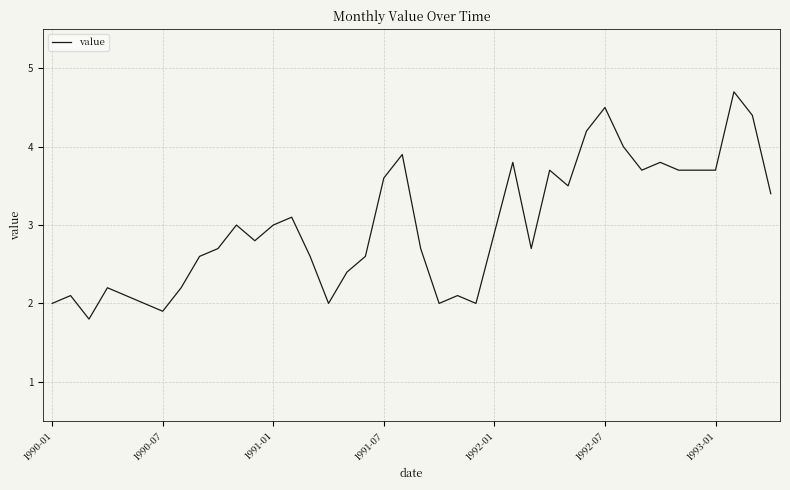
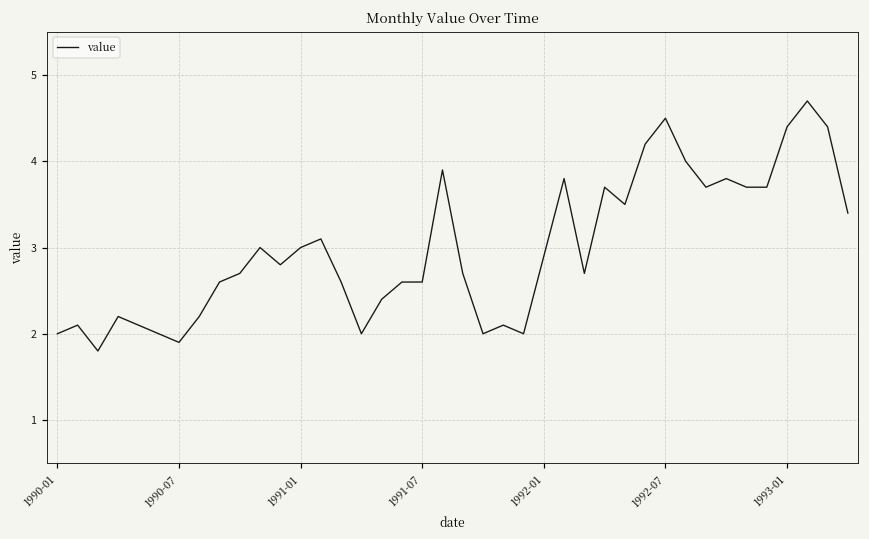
1991-07: 3.6 -> 2.6
1993-01: 3.7 -> 4.4
